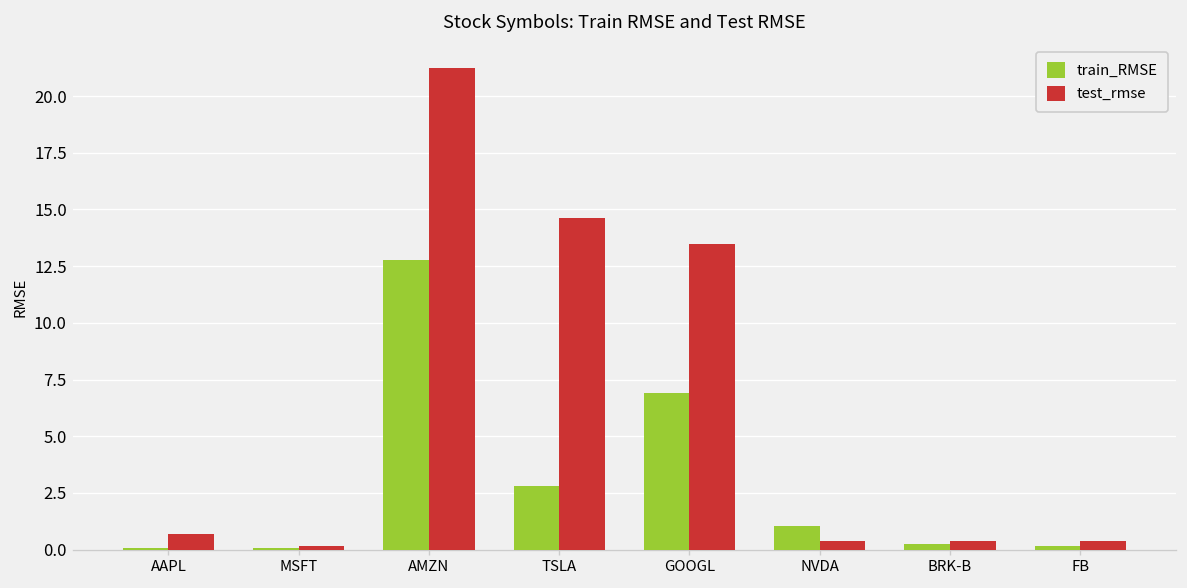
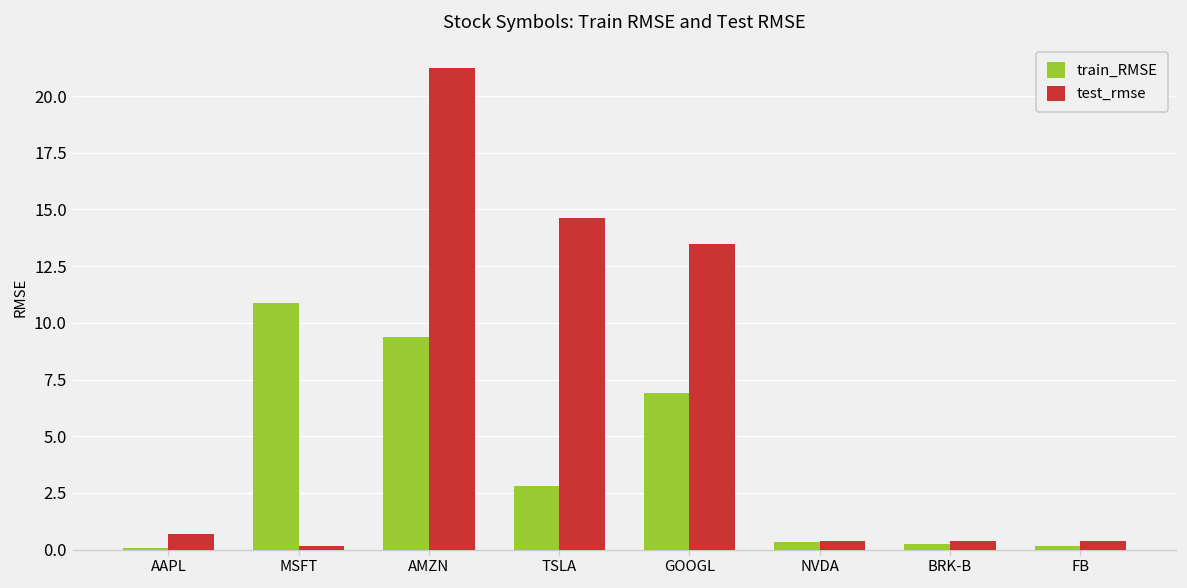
train_RMSE, MSFT: 0.1 -> 10.9
train_RMSE, AMZN: 12.8 -> 9.4
train_RMSE, NVDA: 1.1 -> 0.4
